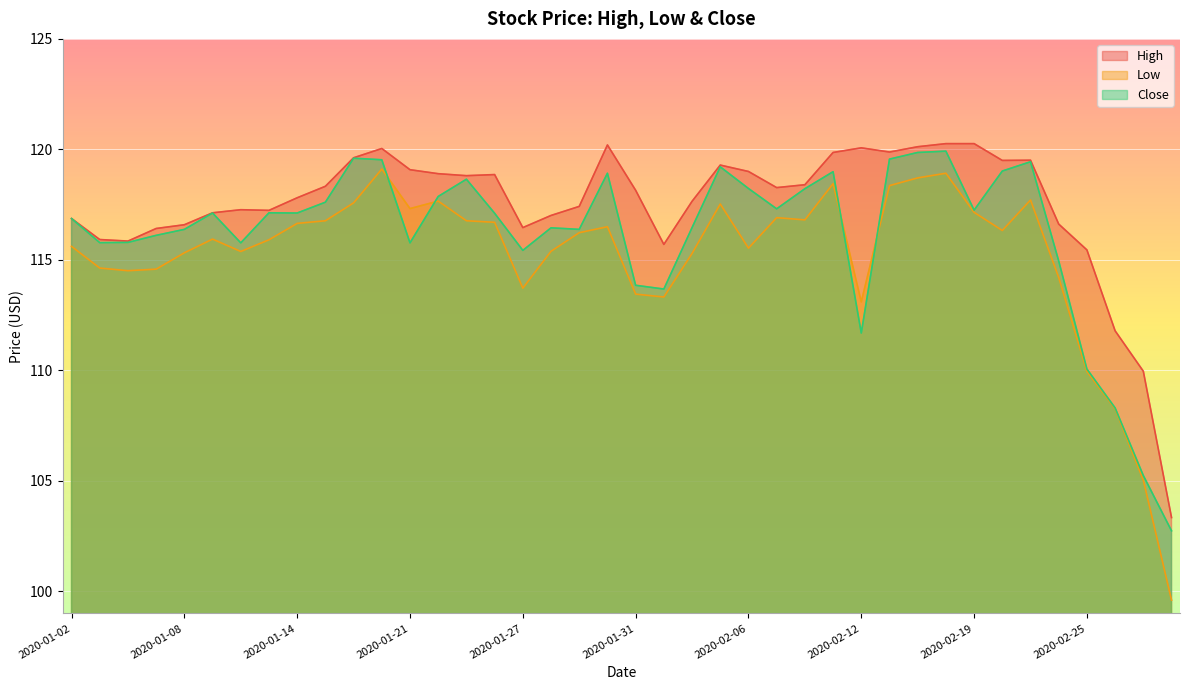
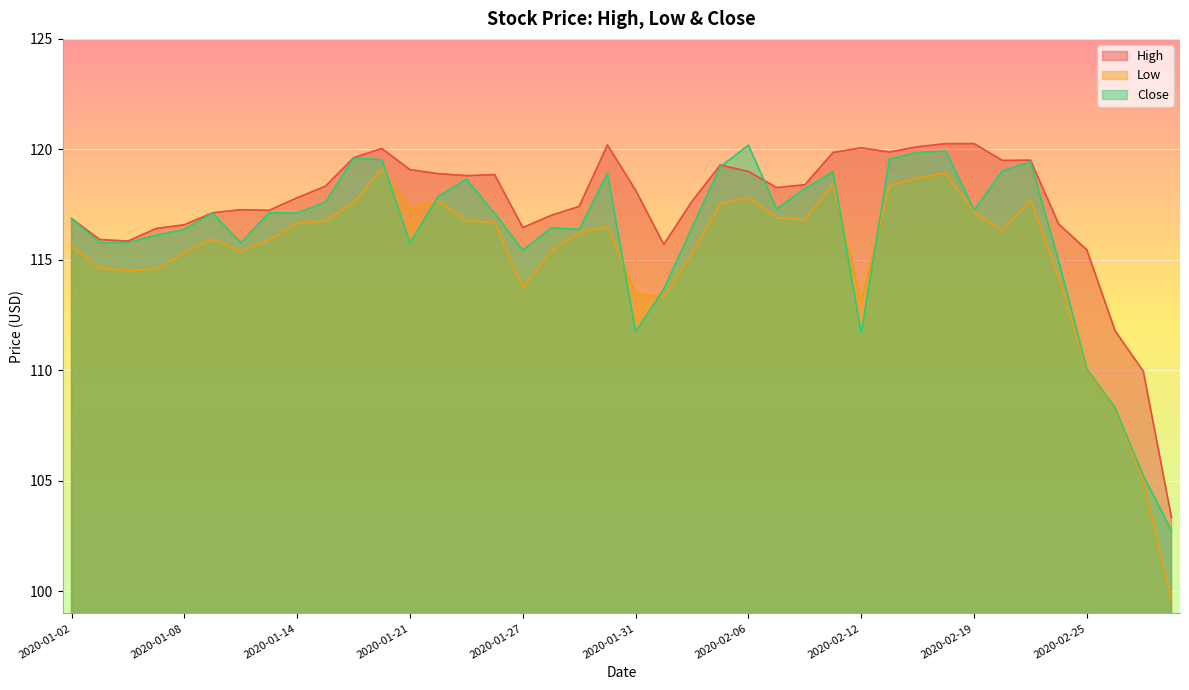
Close, 2020-01-31: 113.9 -> 111.8
Low, 2020-02-06: 115.5 -> 117.8
Close, 2020-02-06: 118.2 -> 120.2
